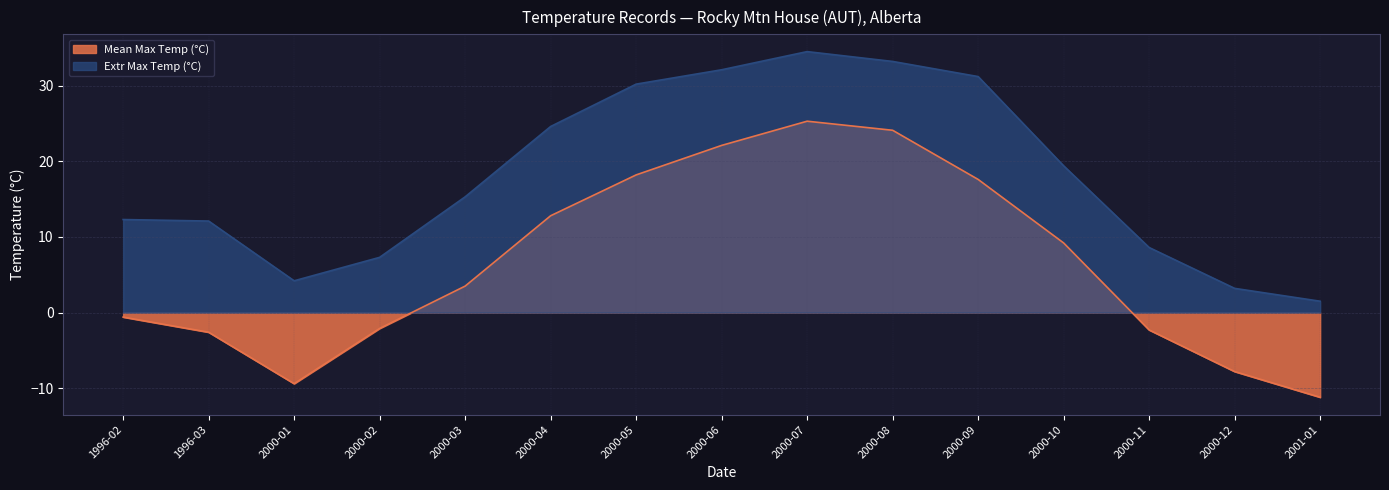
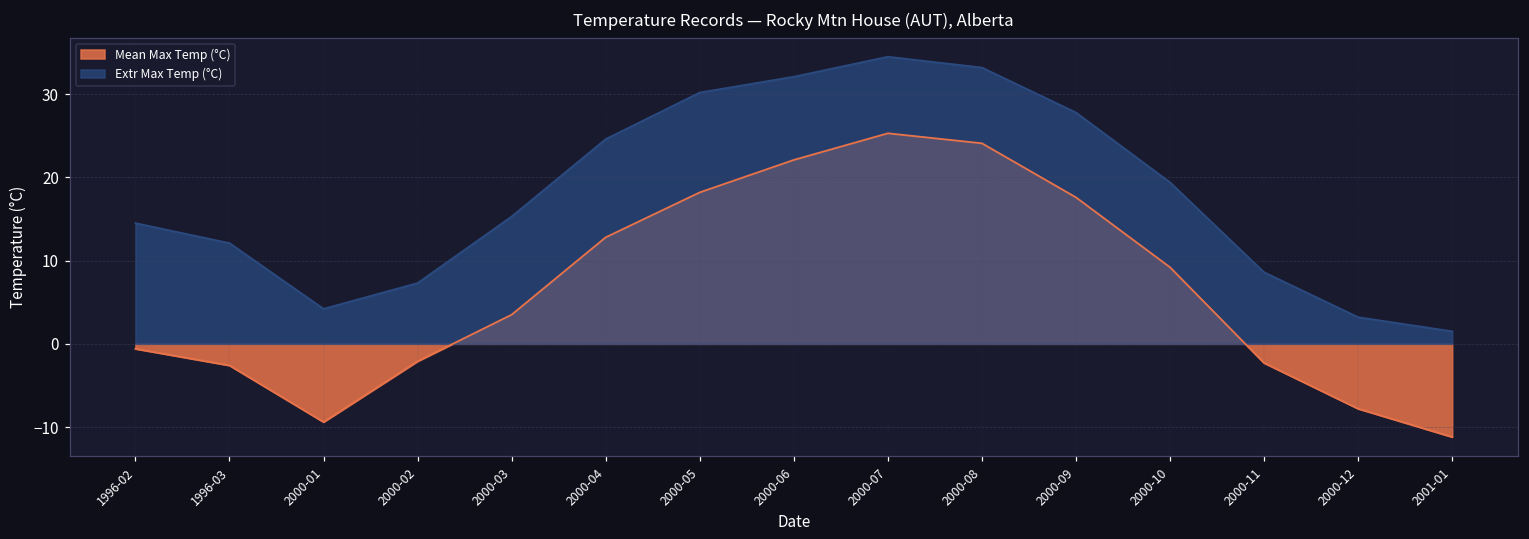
Extr Max Temp (°C), 1996-02: 12 -> 15
Extr Max Temp (°C), 2000-09: 31 -> 28
